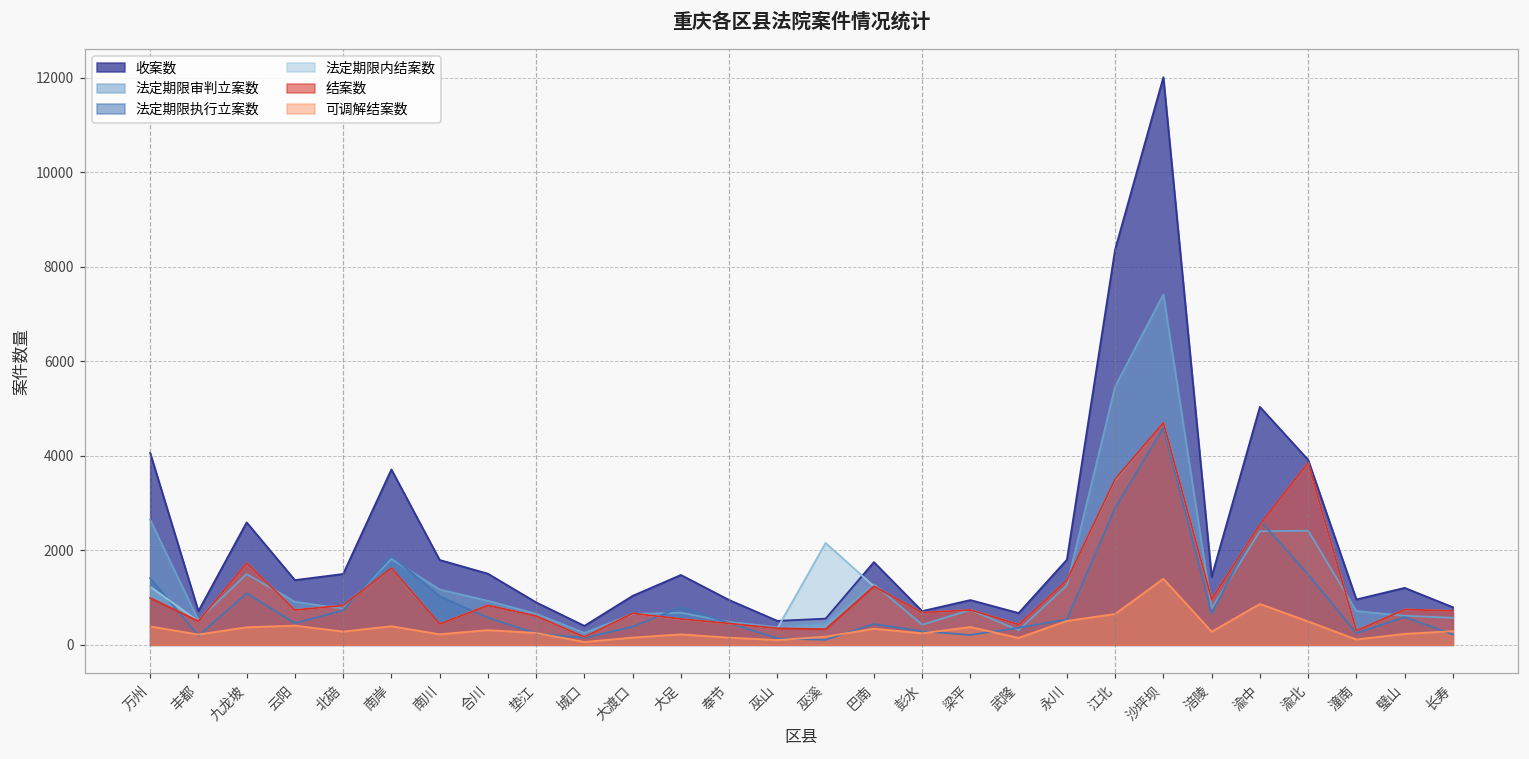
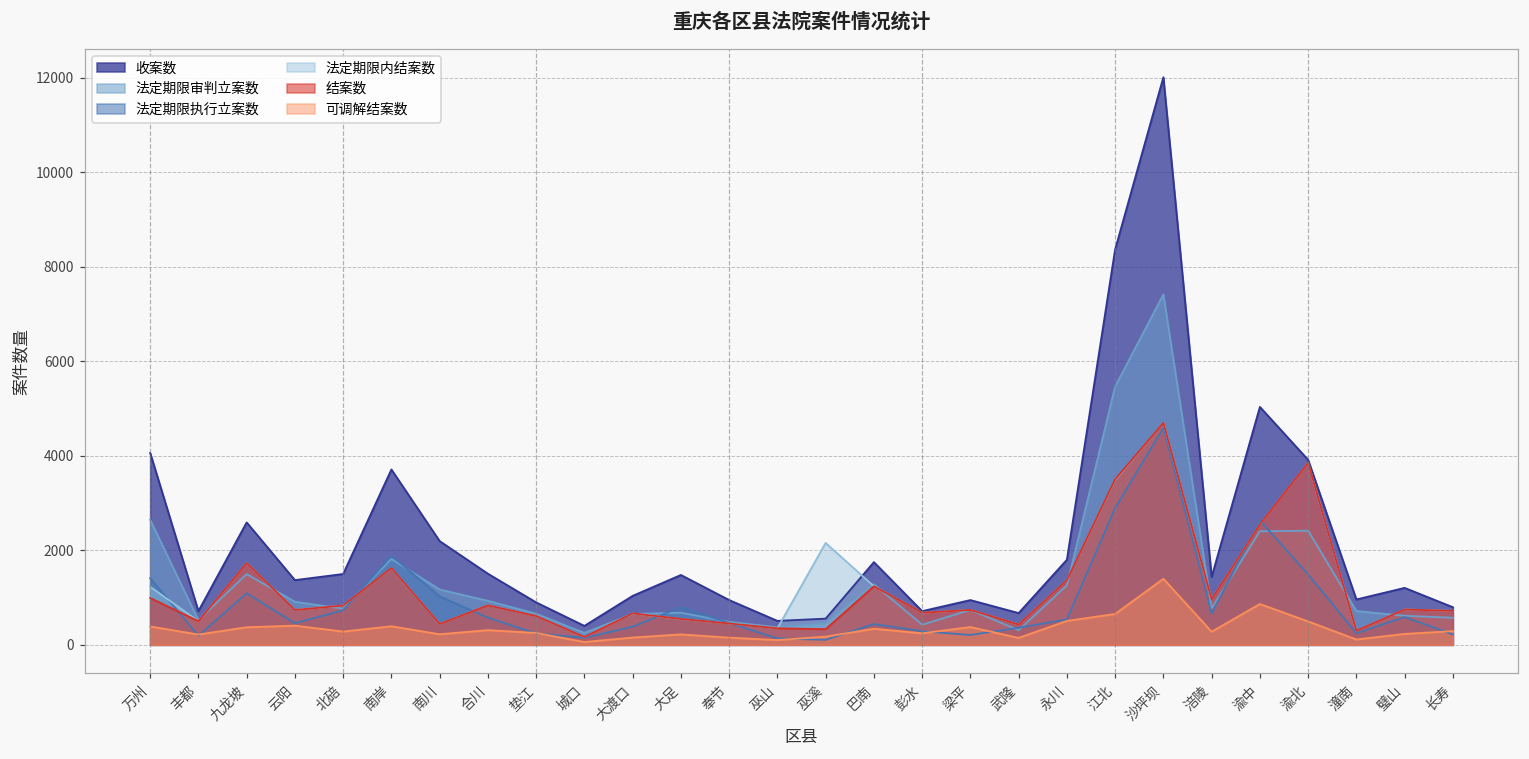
收案数, 南川: 1800 -> 2200
